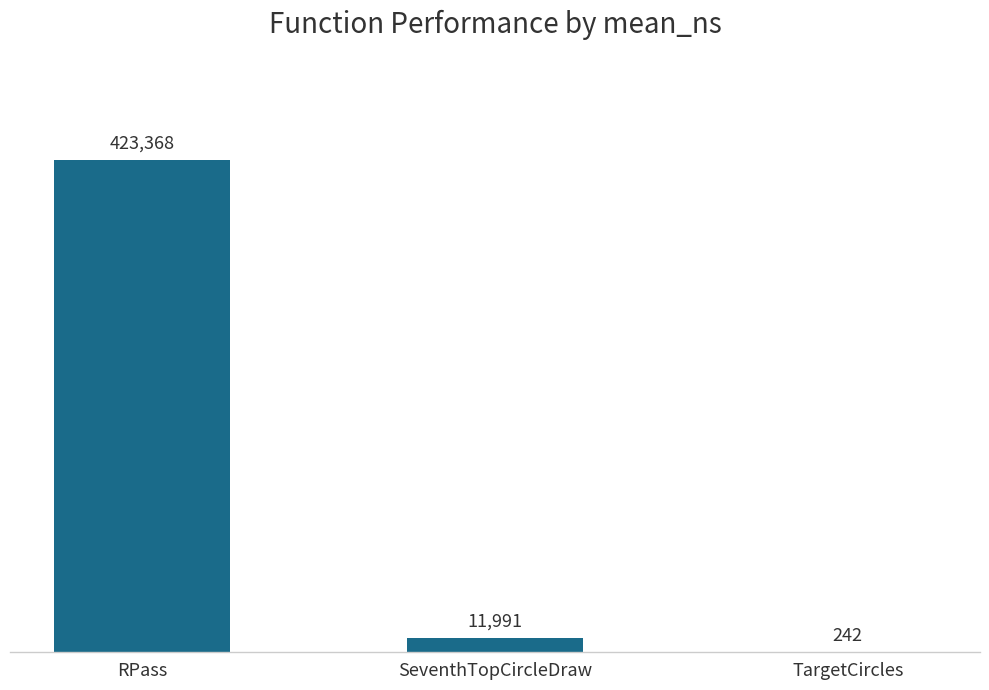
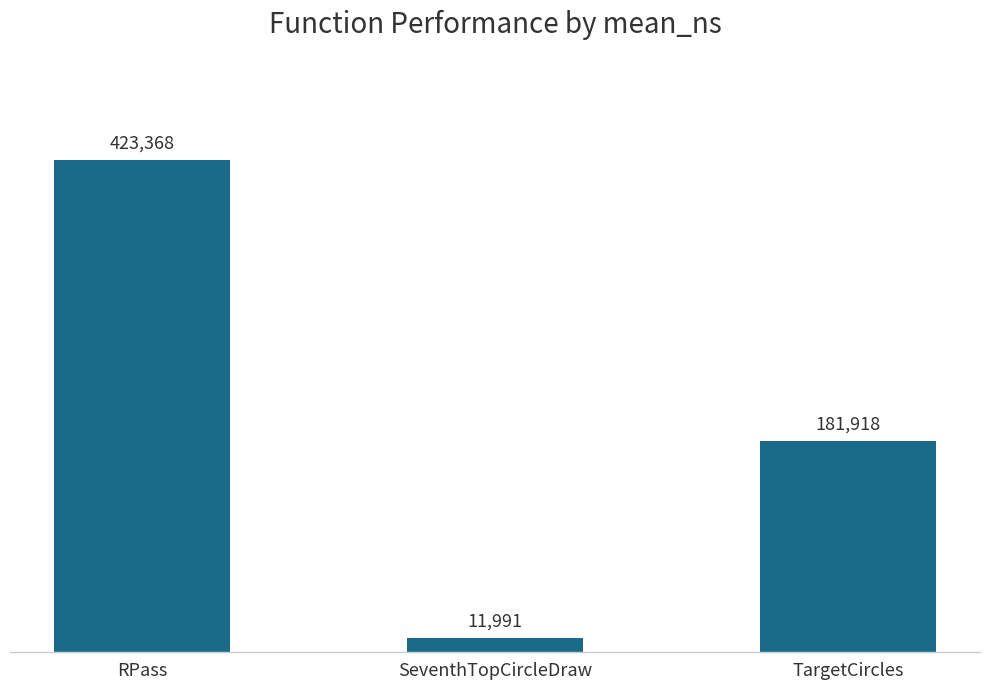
TargetCircles: 242 -> 181,918
